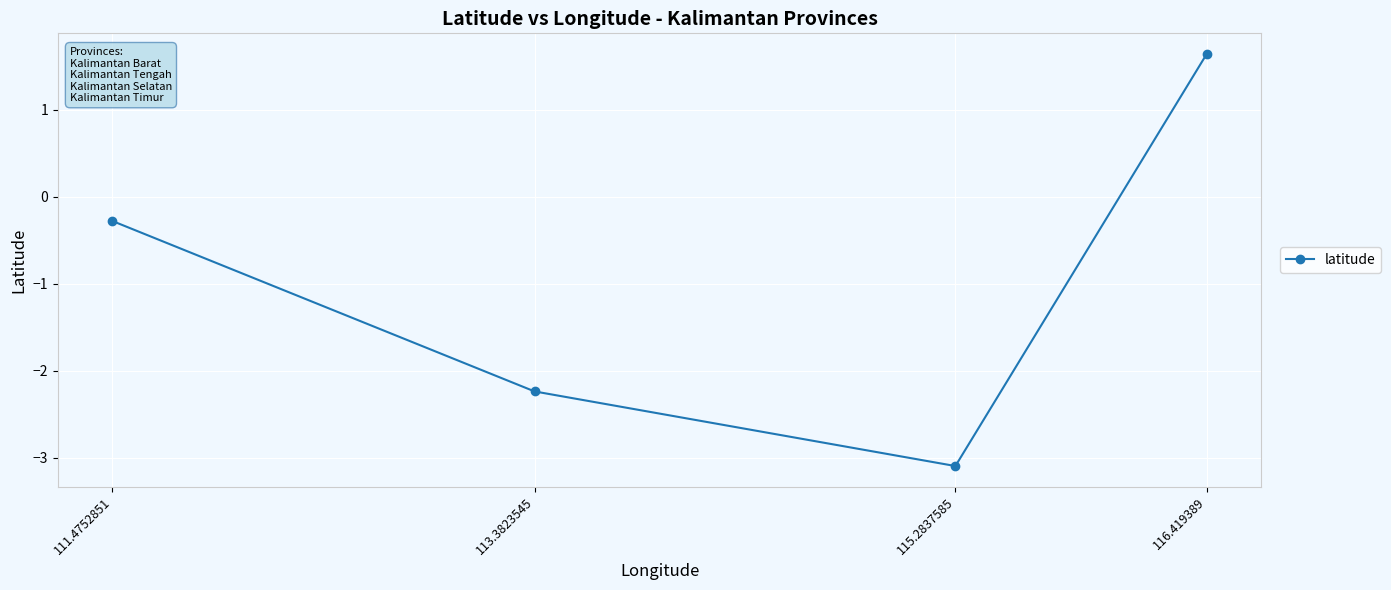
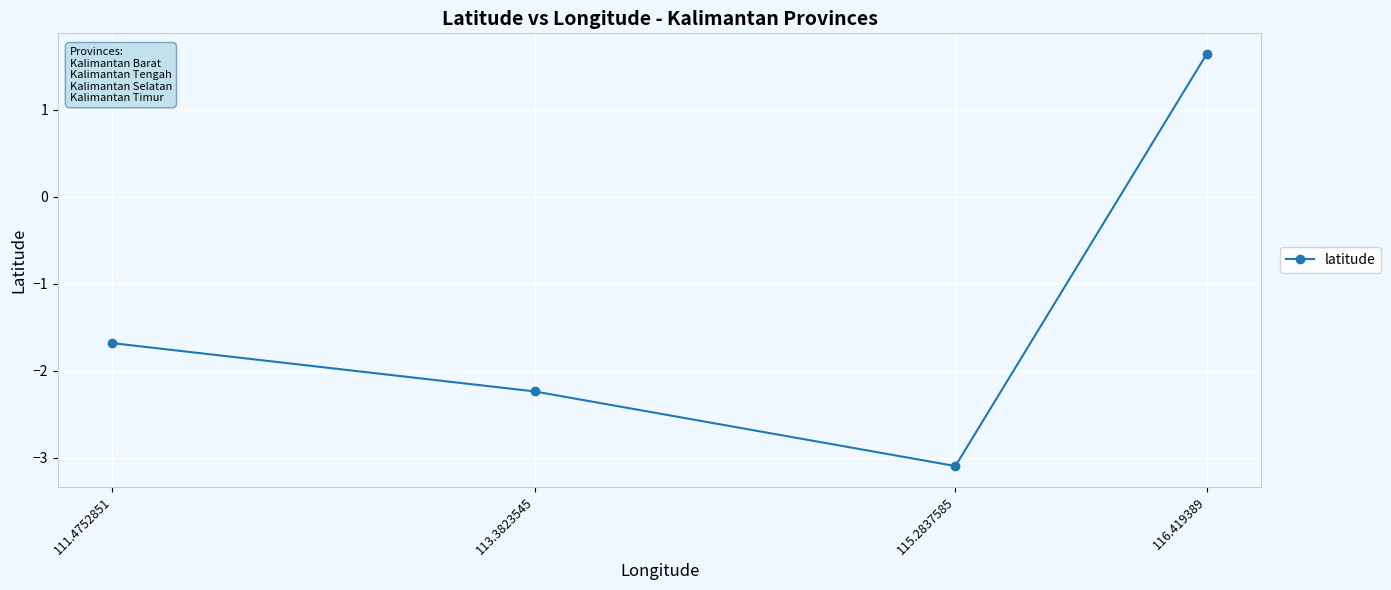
111.4752851: -0.3 -> -1.7
